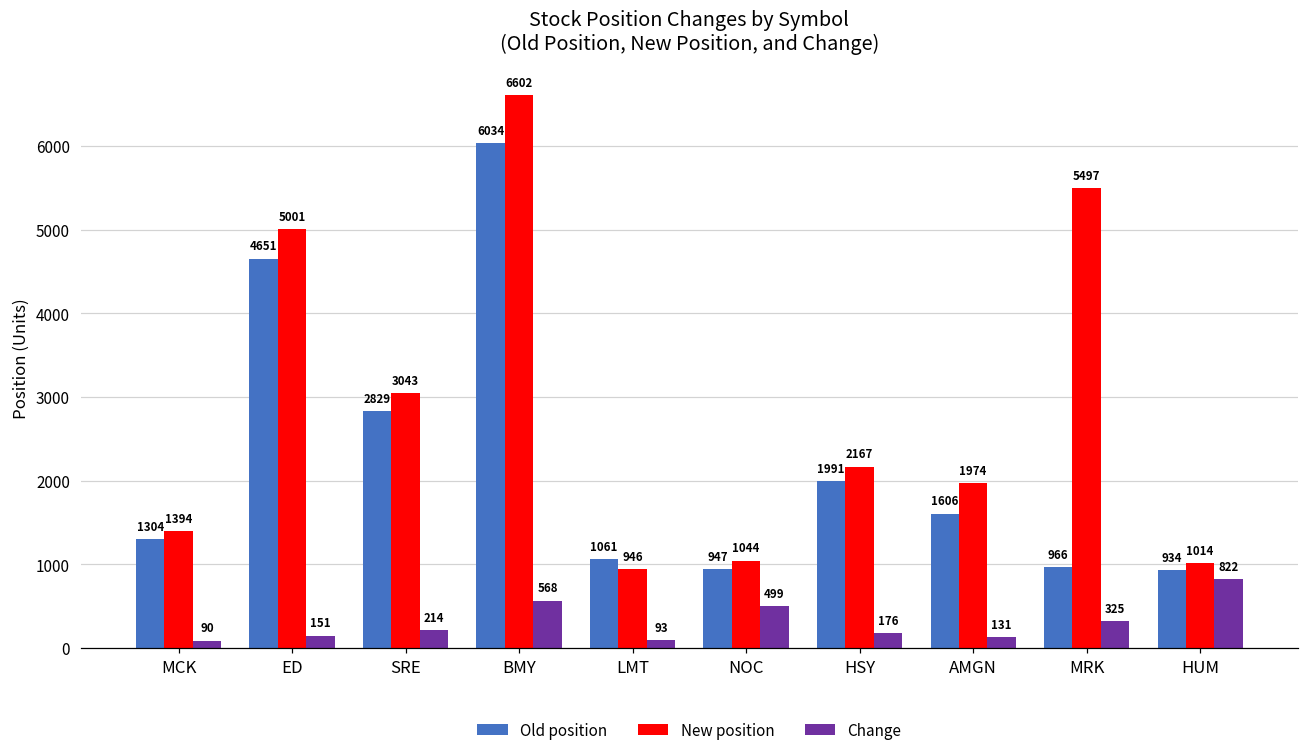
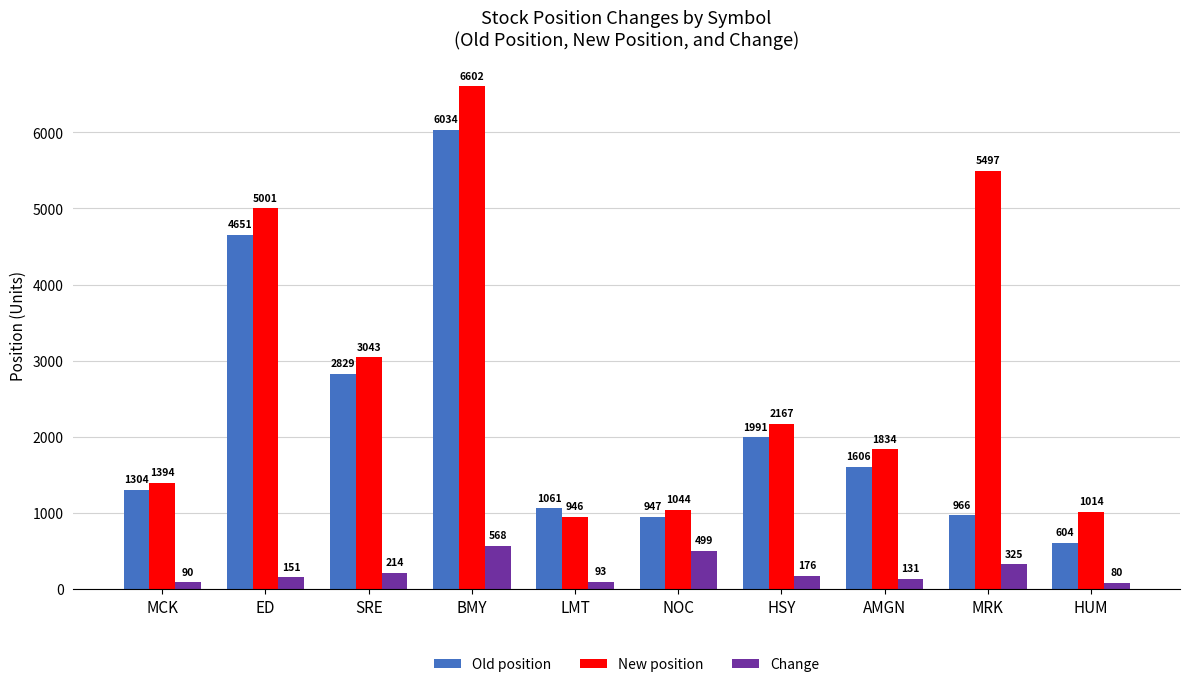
New position, AMGN: 1974 -> 1834
Old position, HUM: 934 -> 604
Change, HUM: 822 -> 80
